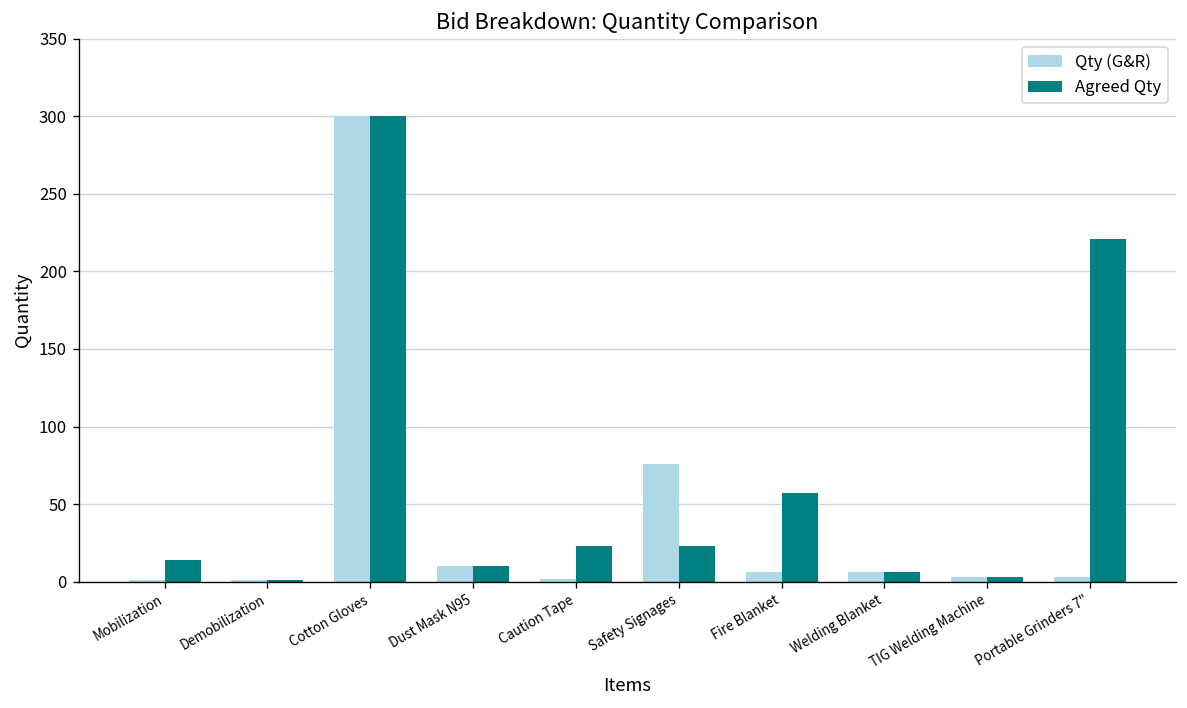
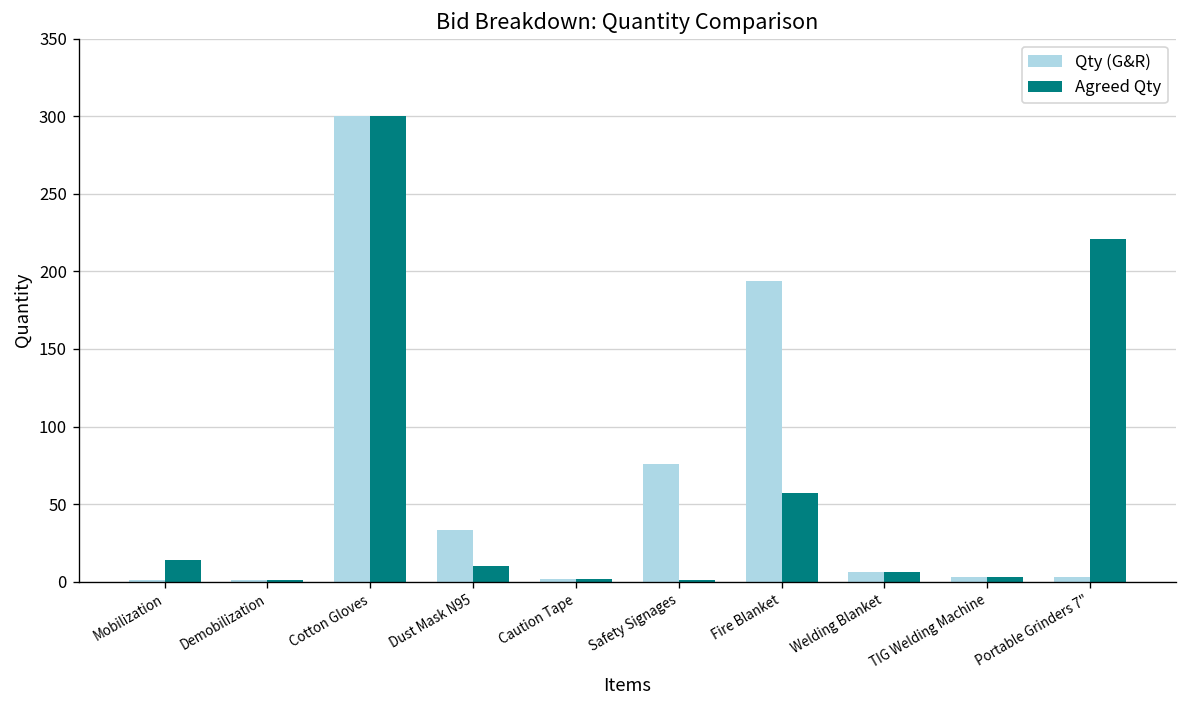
Qty (G&R), Dust Mask N95: 10 -> 33
Agreed Qty, Caution Tape: 23 -> 2
Agreed Qty, Safety Signages: 23 -> 1
Qty (G&R), Fire Blanket: 6 -> 194
